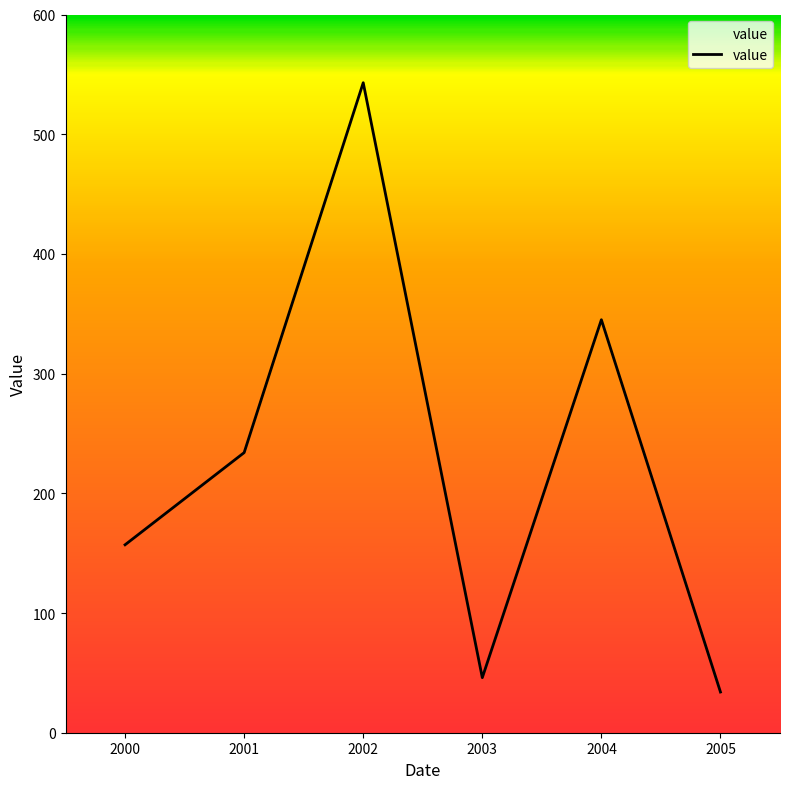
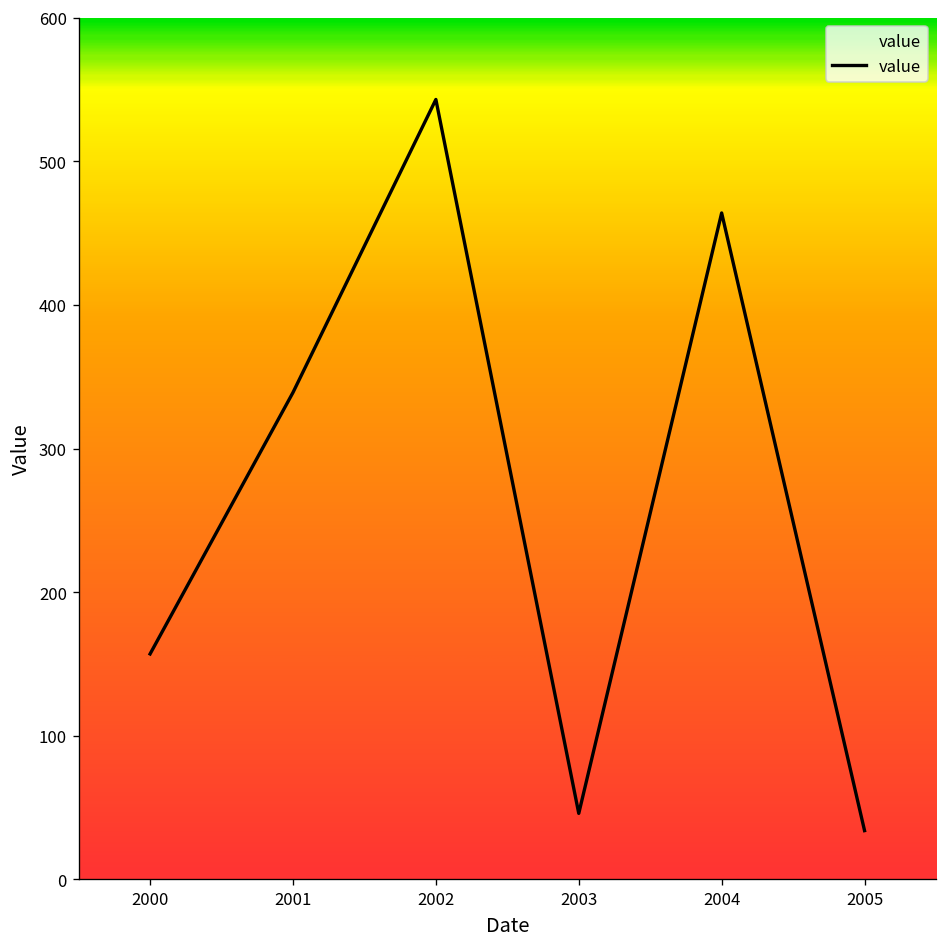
2001: 234 -> 339
2004: 345 -> 464
